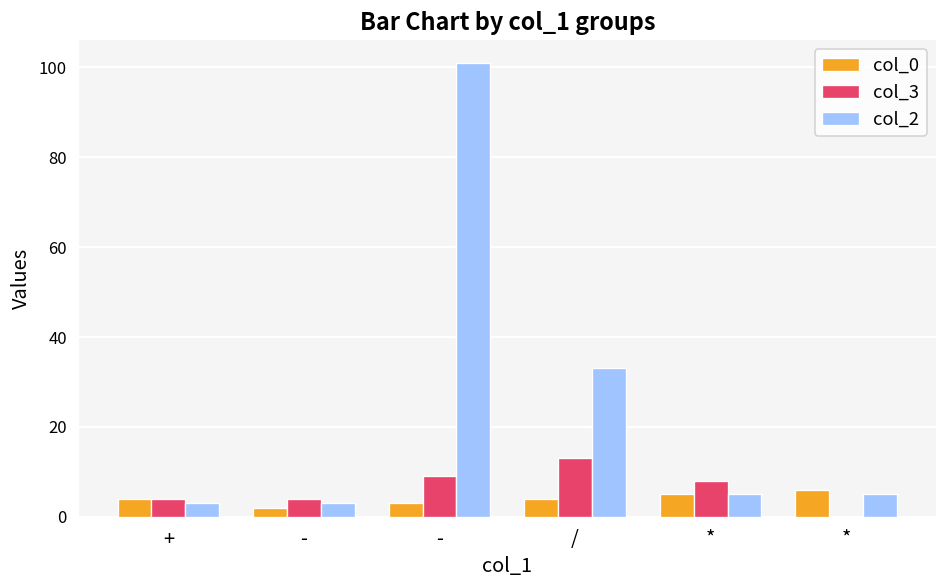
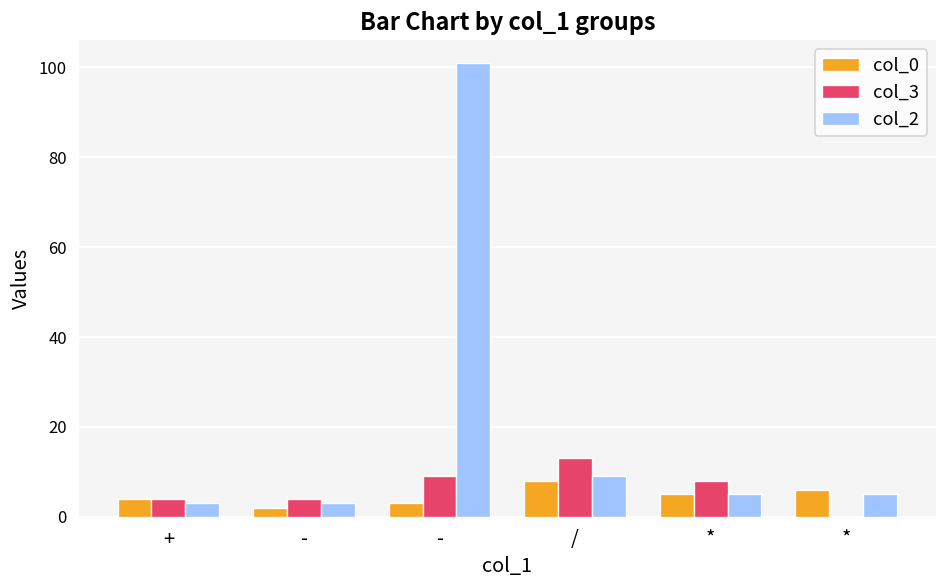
col_0, /: 4 -> 8
col_2, /: 33 -> 9
